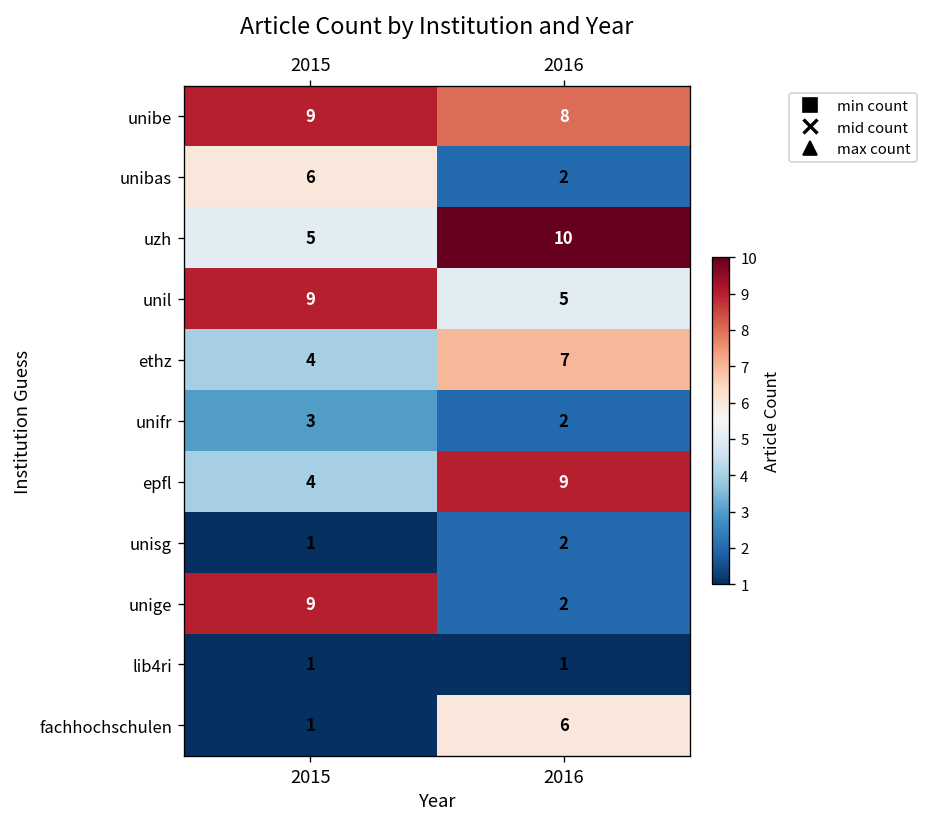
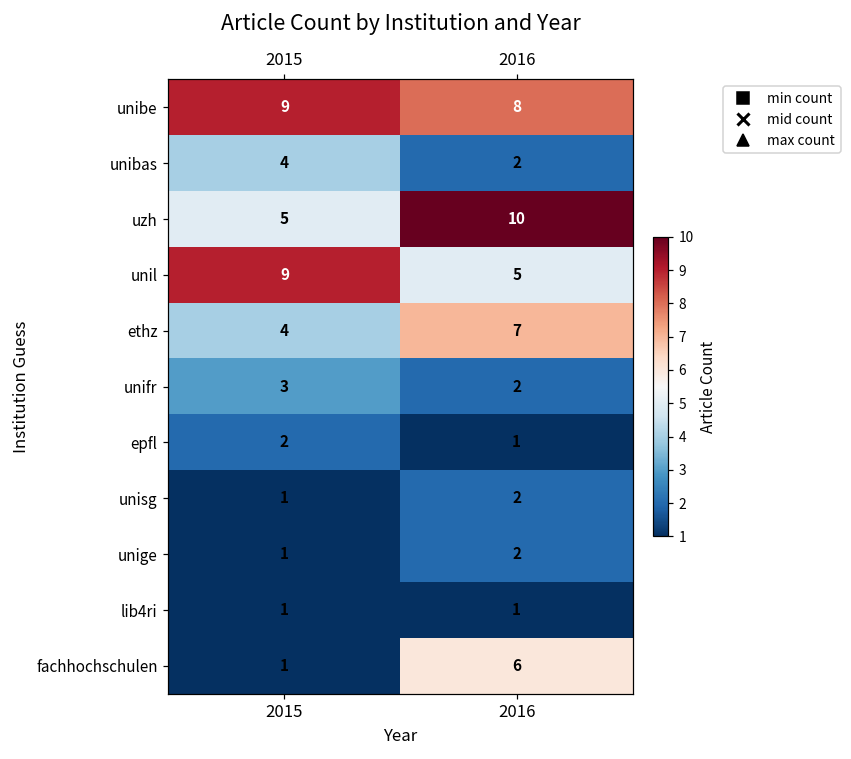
unibas, 2015: 6 -> 4
epfl, 2015: 4 -> 2
epfl, 2016: 9 -> 1
unige, 2015: 9 -> 1
